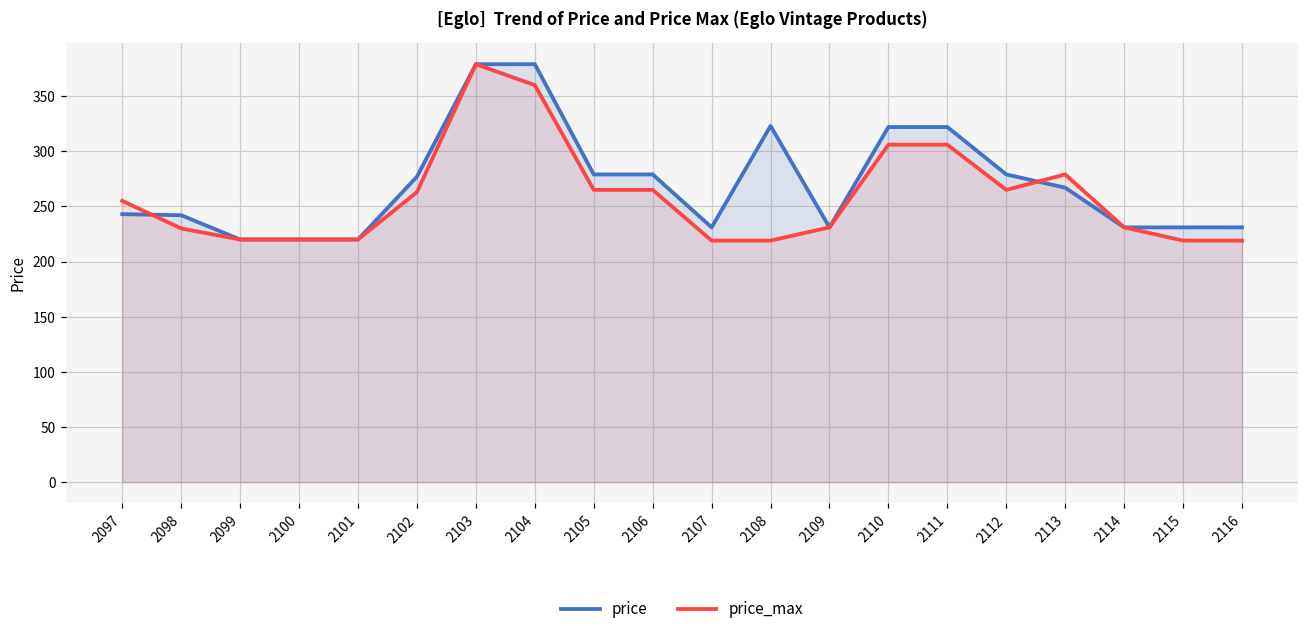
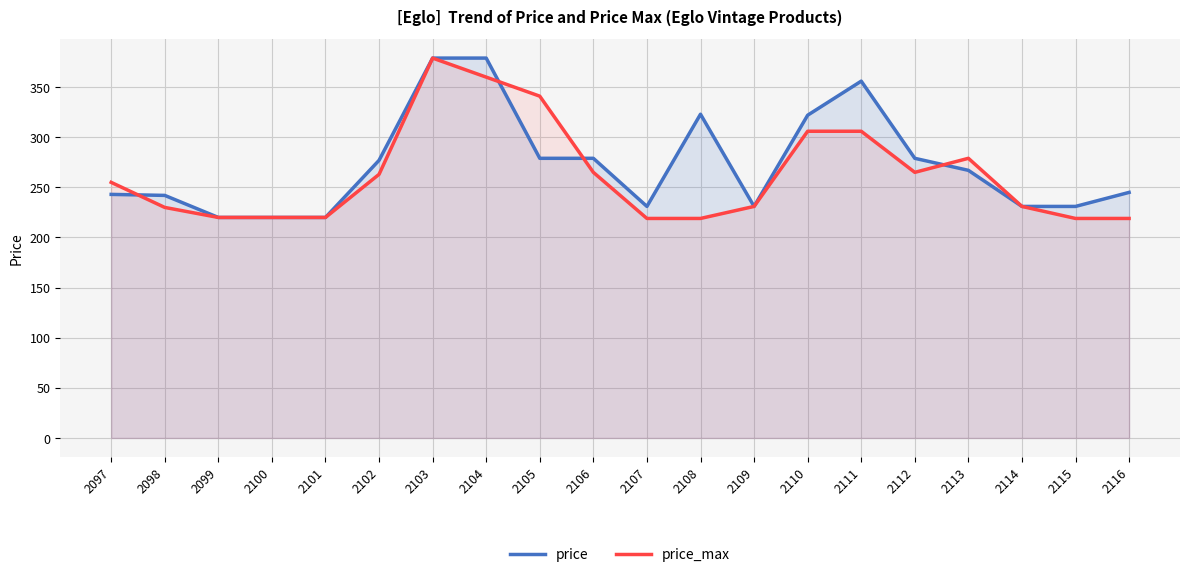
price_max, 2105: 265 -> 341
price, 2111: 322 -> 356
price, 2116: 231 -> 245
